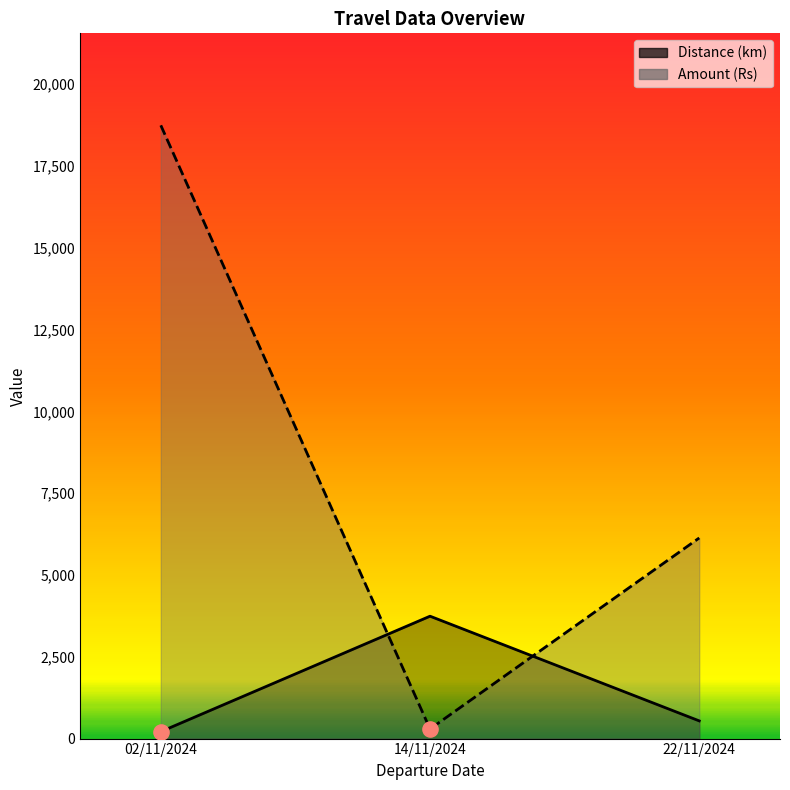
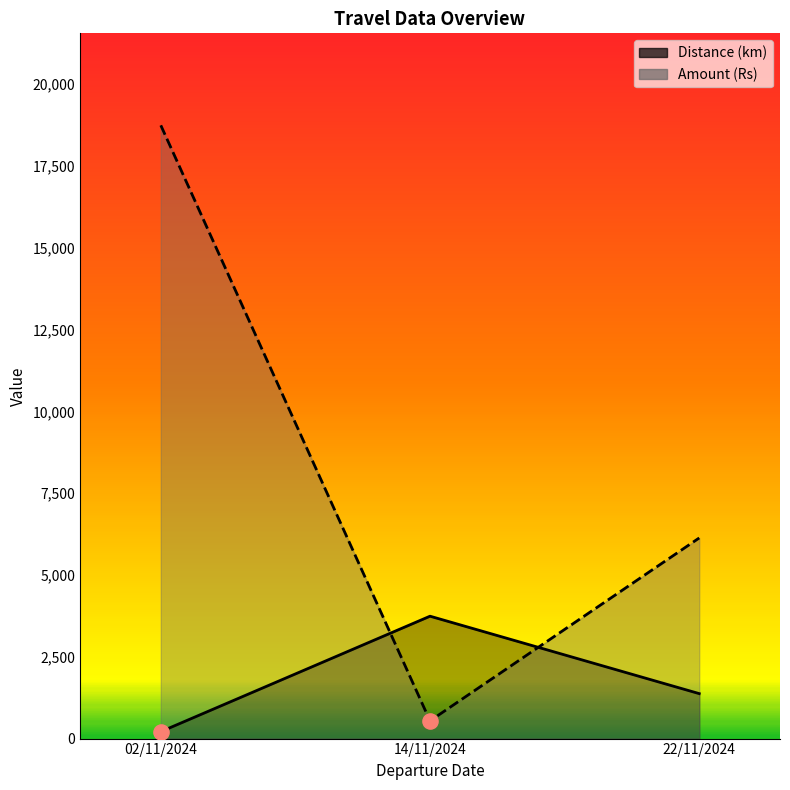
Amount (Rs), 14/11/2024: 300 -> 500
Distance (km), 22/11/2024: 500 -> 1,400
